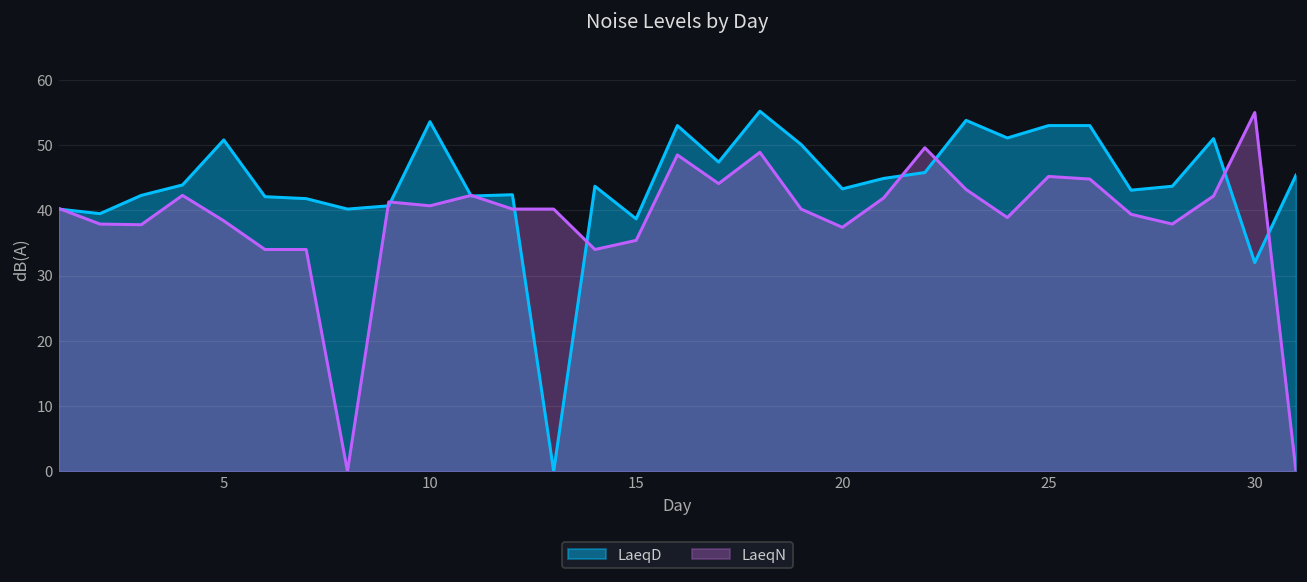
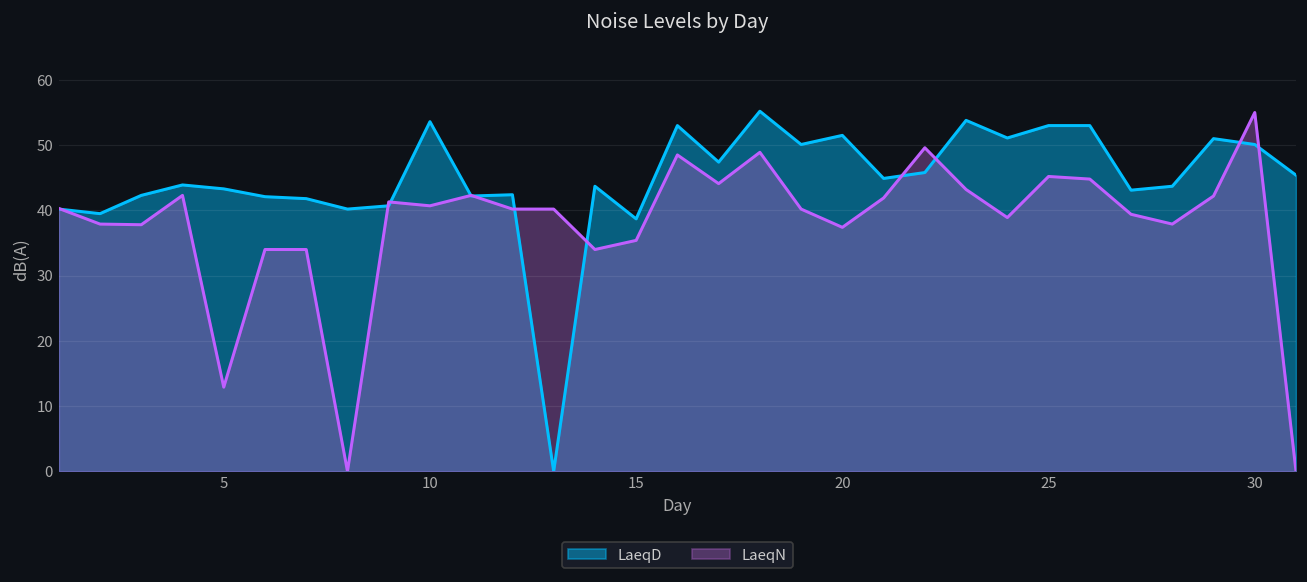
LaeqD, 5: 51 -> 43
LaeqN, 5: 38 -> 13
LaeqD, 20: 43 -> 52
LaeqD, 30: 32 -> 50
